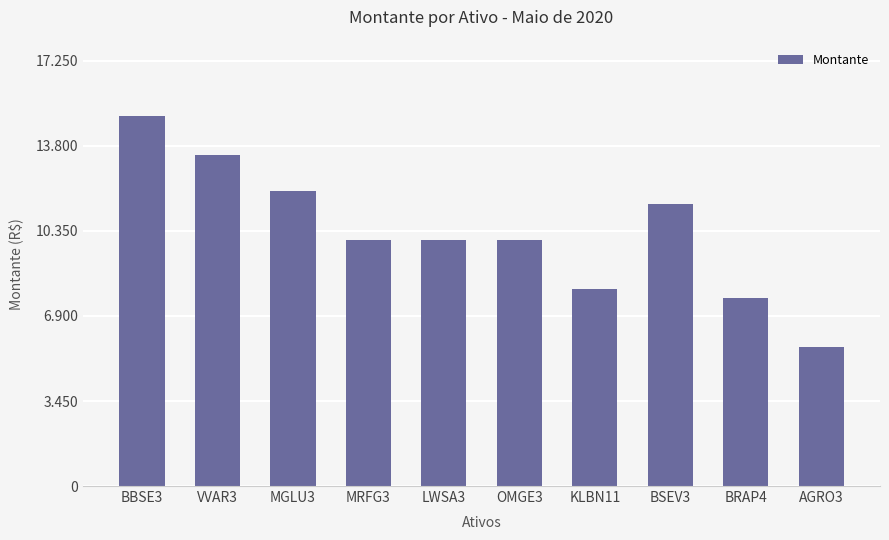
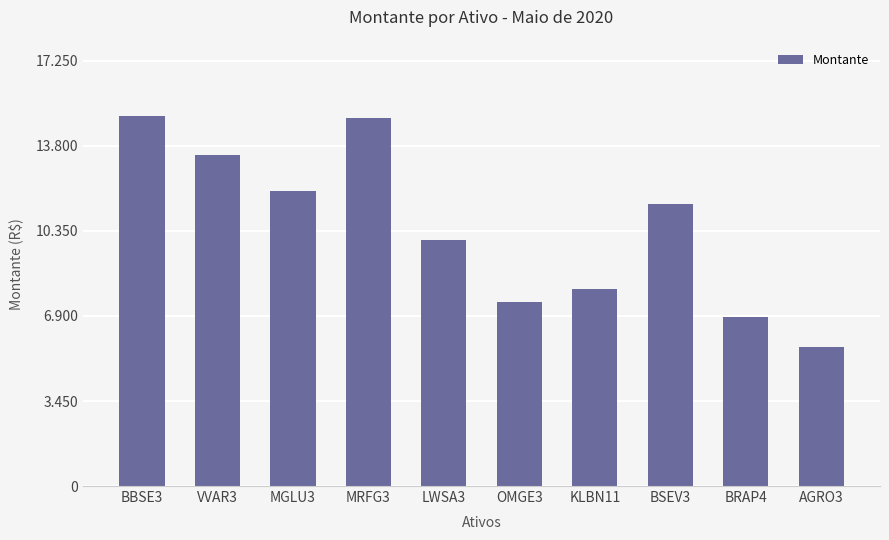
MRFG3: 10.0 -> 14.9
OMGE3: 10.0 -> 7.5
BRAP4: 7.6 -> 6.9
